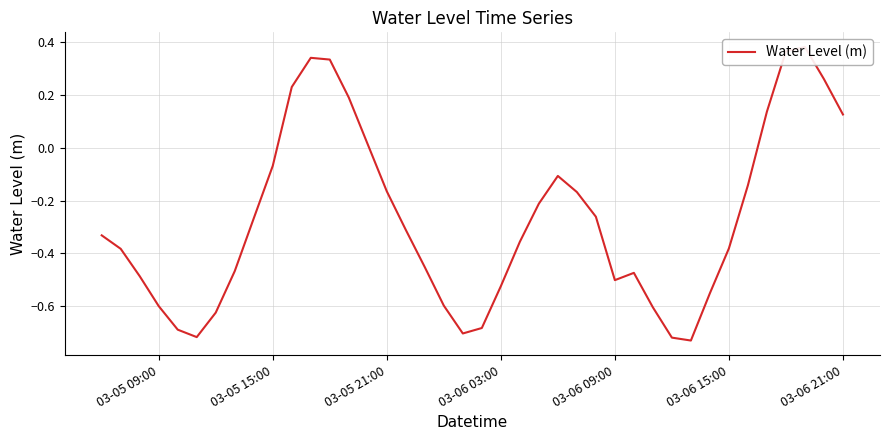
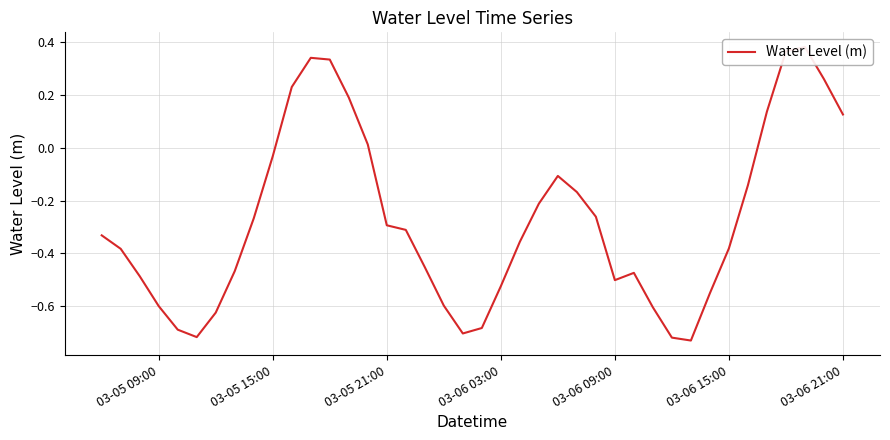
03-05 15:00: -0.07 -> -0.03
03-05 21:00: -0.16 -> -0.29
